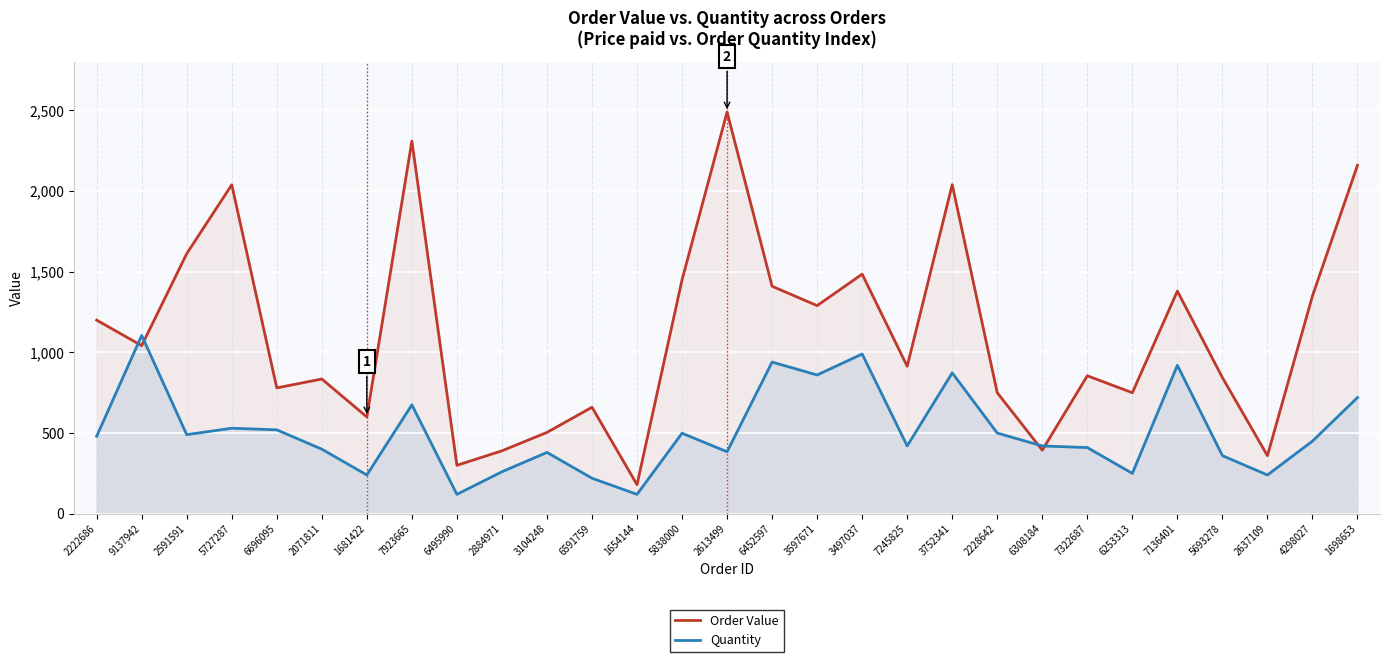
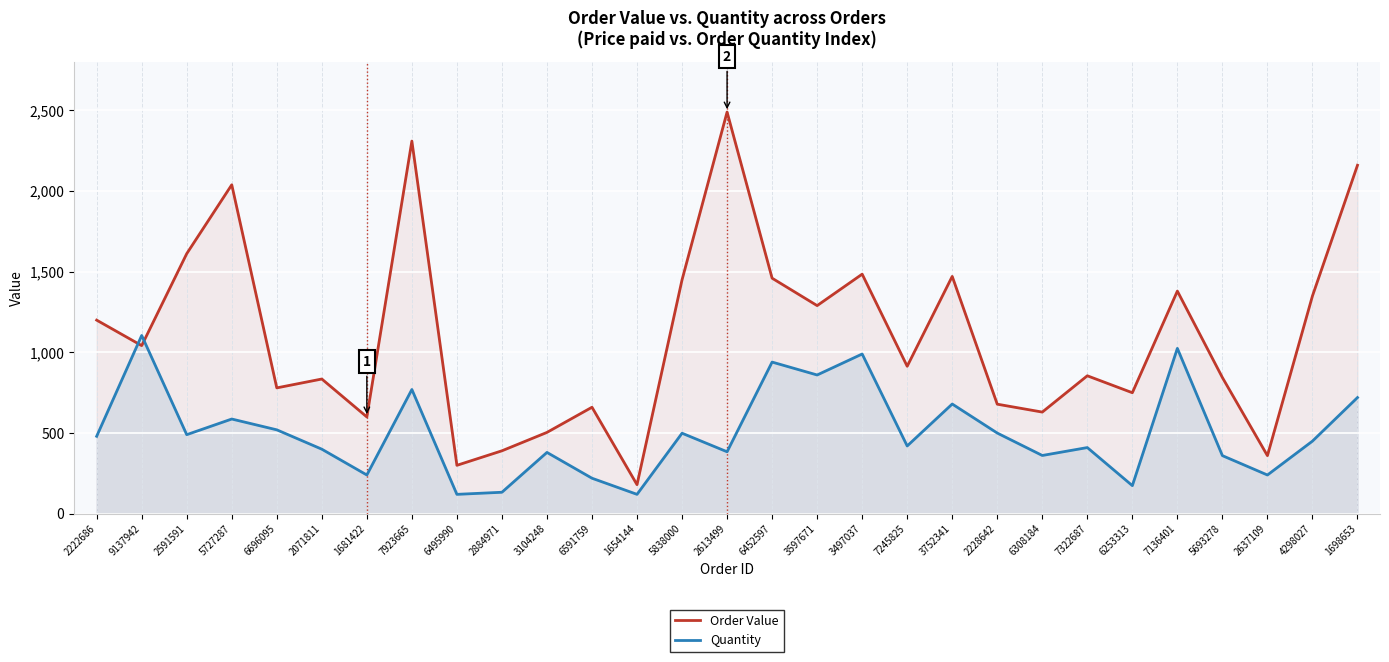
Quantity, 5727287: 530 -> 590
Quantity, 7923665: 680 -> 770
Quantity, 2884971: 260 -> 130
Order Value, 6452597: 1,410 -> 1,460
Order Value, 3752341: 2,040 -> 1,470
Quantity, 3752341: 870 -> 680
Order Value, 2228642: 750 -> 680
Order Value, 6308184: 390 -> 630
Quantity, 6308184: 420 -> 360
Quantity, 6253313: 250 -> 170
Quantity, 7136401: 920 -> 1,030
